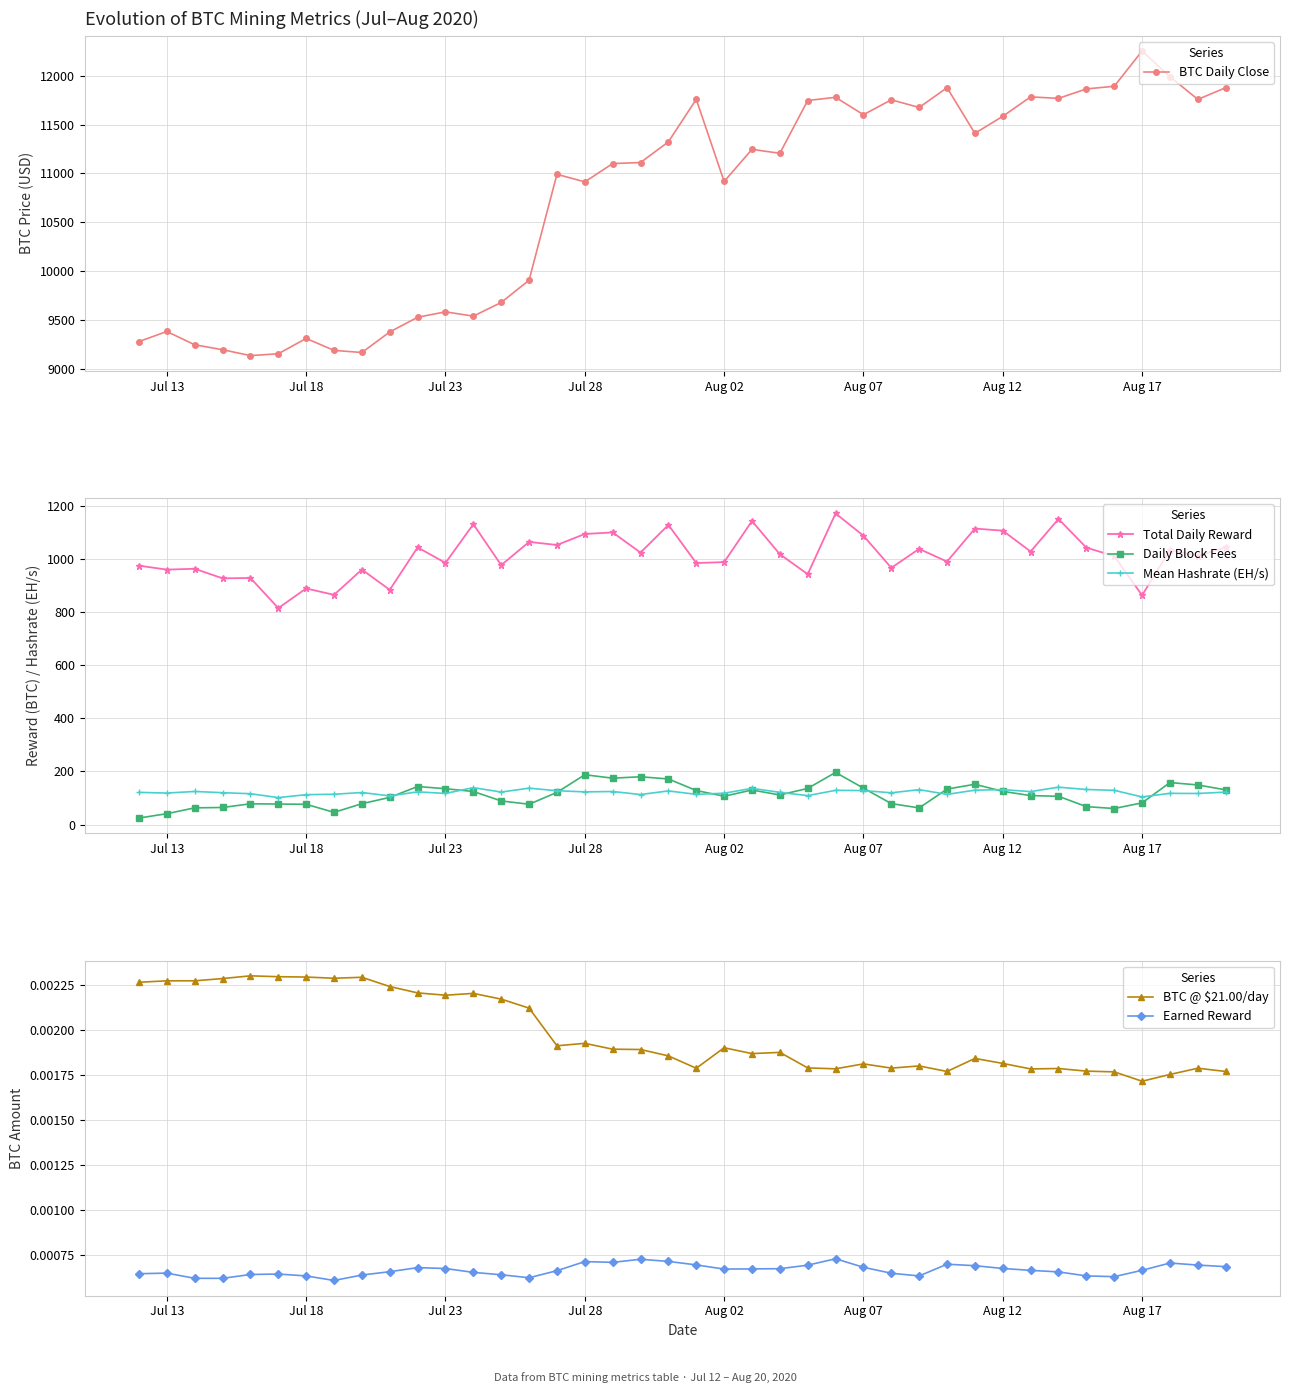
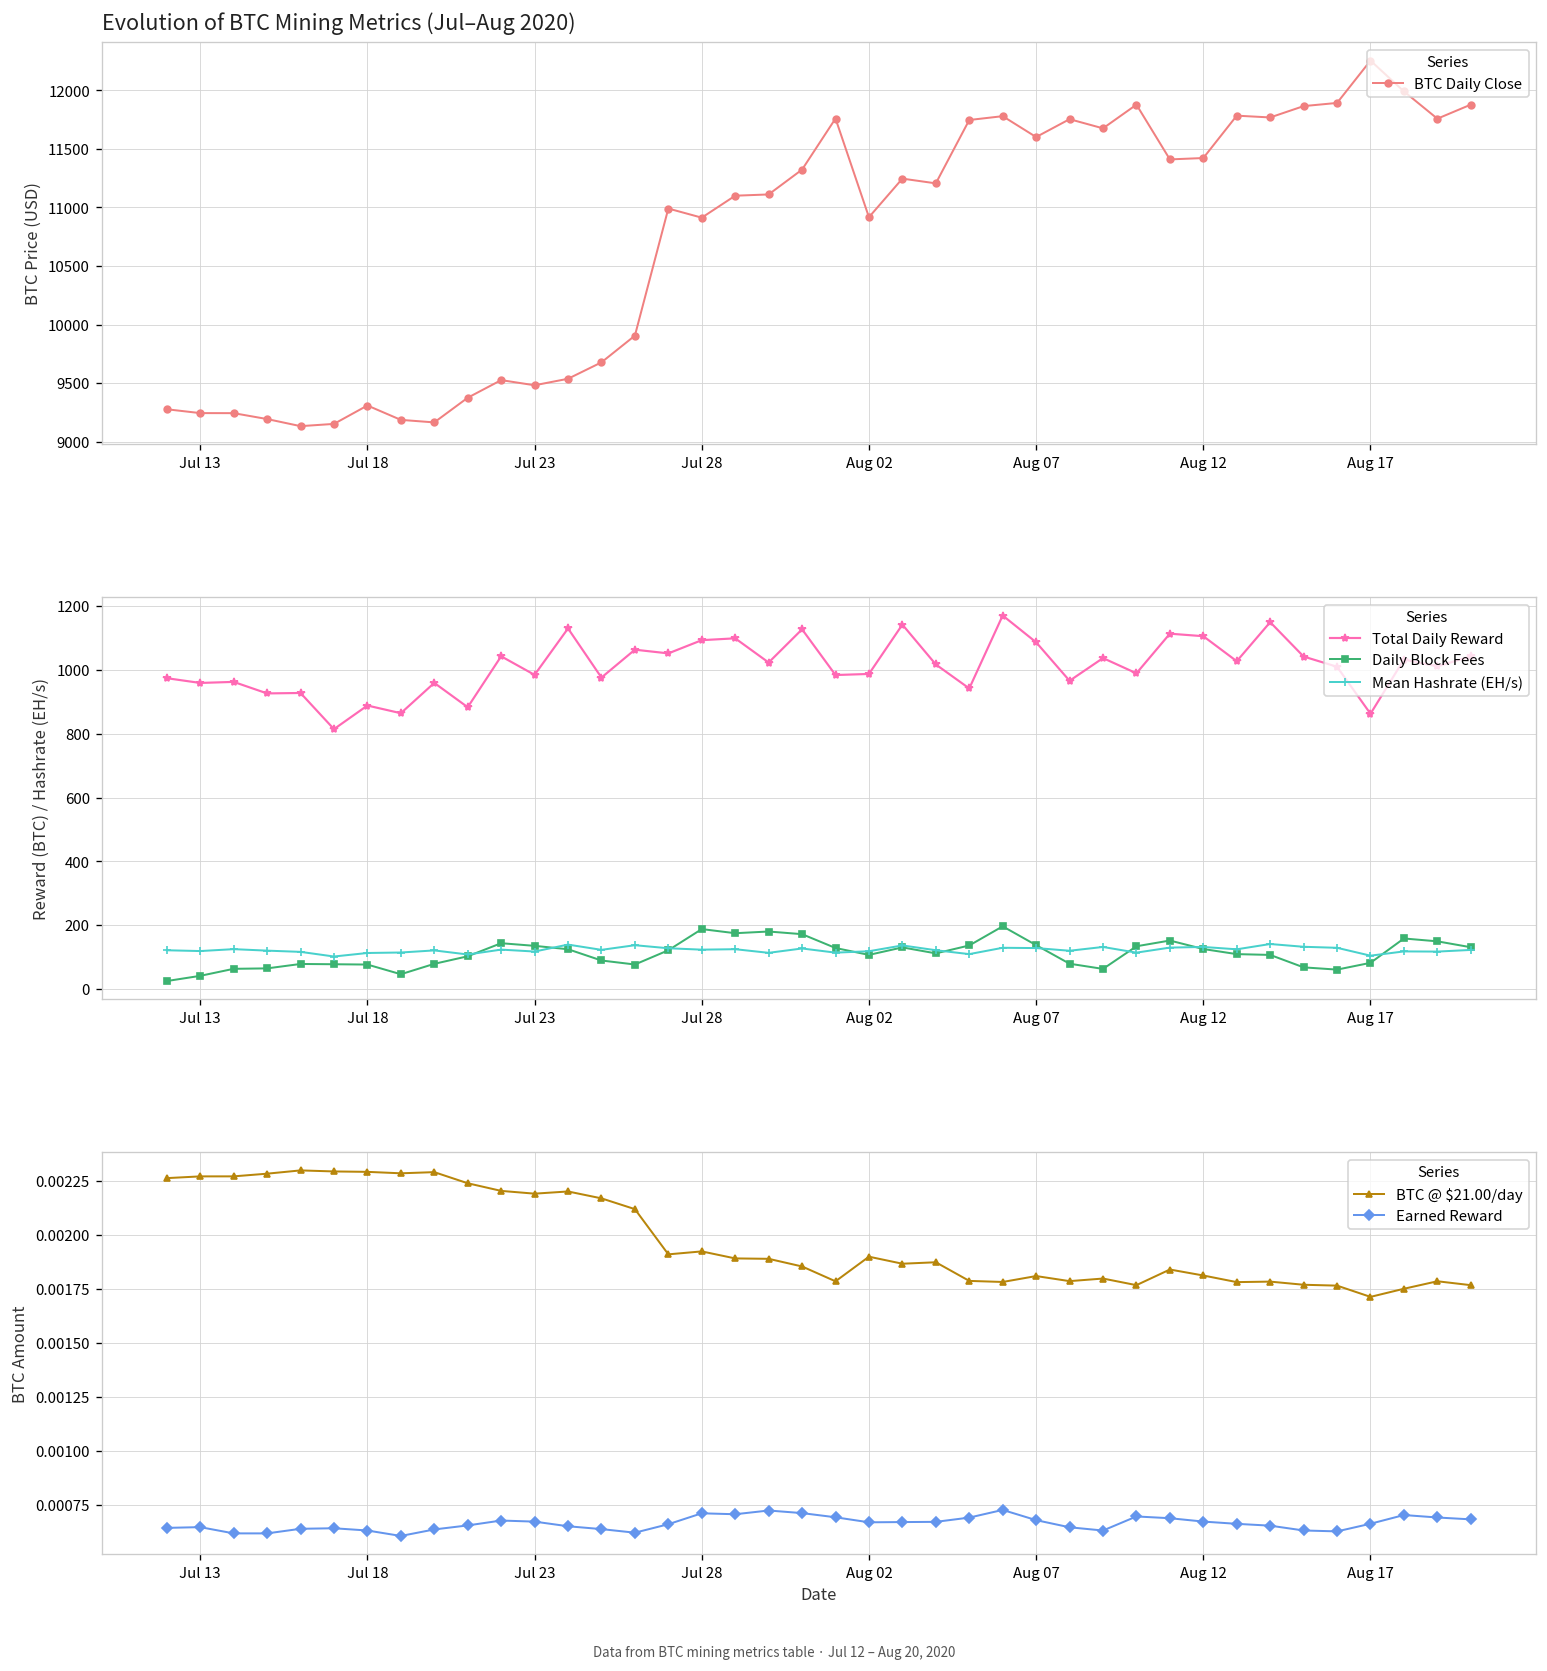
Evolution of BTC Mining Metrics (Jul–Aug 2020), Jul 13: 9400 -> 9200
Evolution of BTC Mining Metrics (Jul–Aug 2020), Jul 23: 9600 -> 9500
Evolution of BTC Mining Metrics (Jul–Aug 2020), Aug 12: 11600 -> 11400
